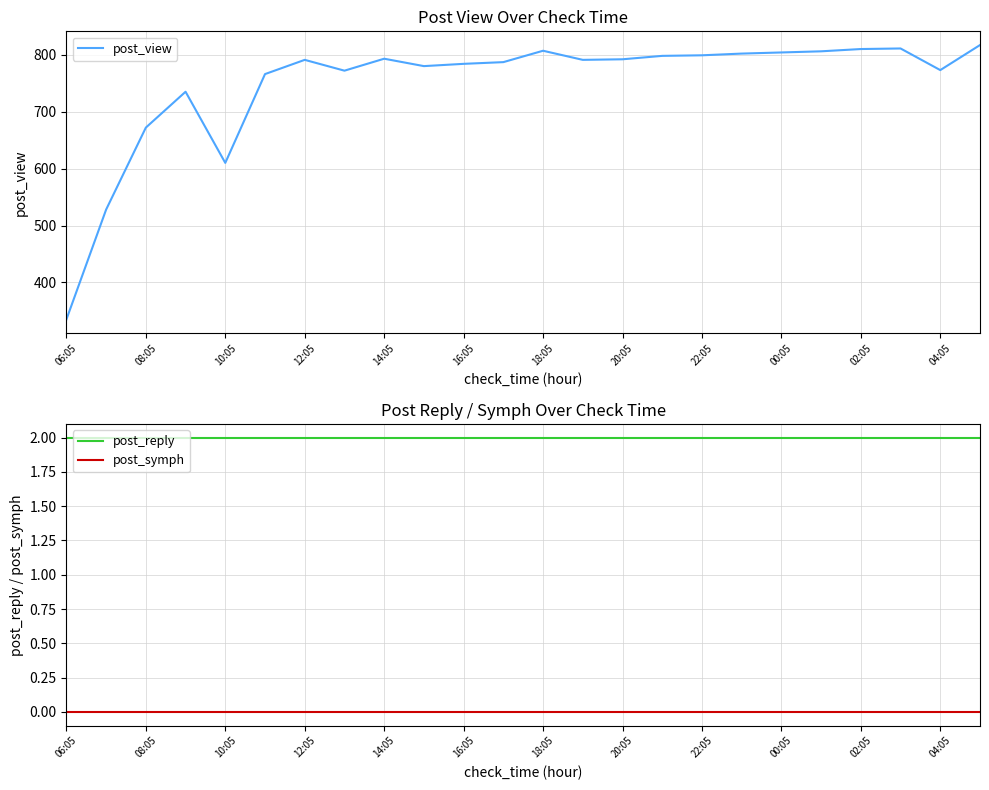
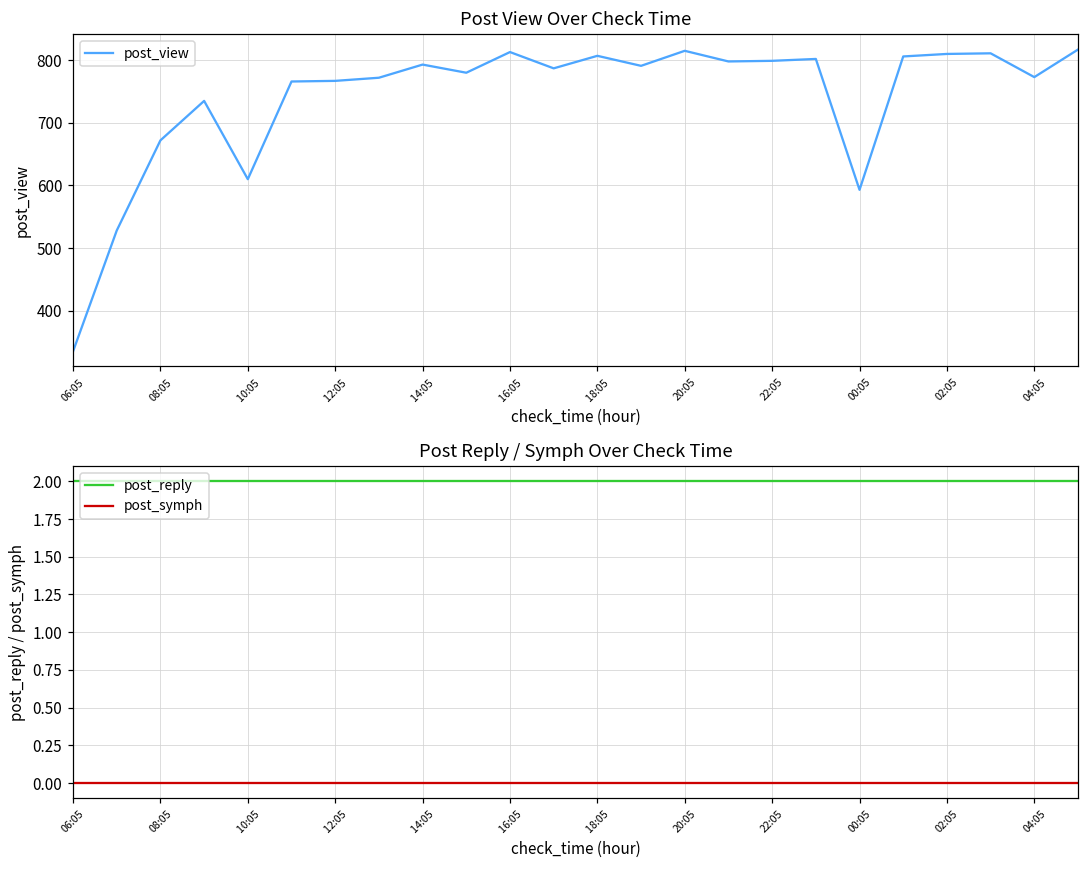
Post View Over Check Time, 12:05: 790 -> 770
Post View Over Check Time, 16:05: 780 -> 810
Post View Over Check Time, 20:05: 790 -> 820
Post View Over Check Time, 00:05: 800 -> 590
